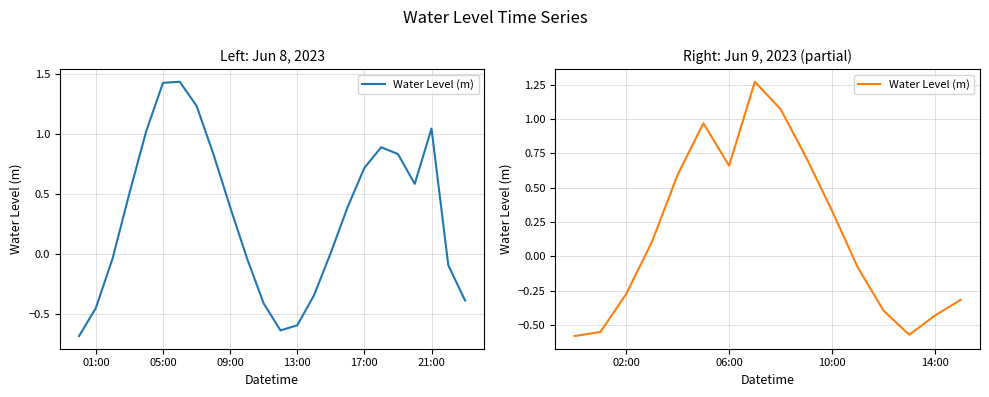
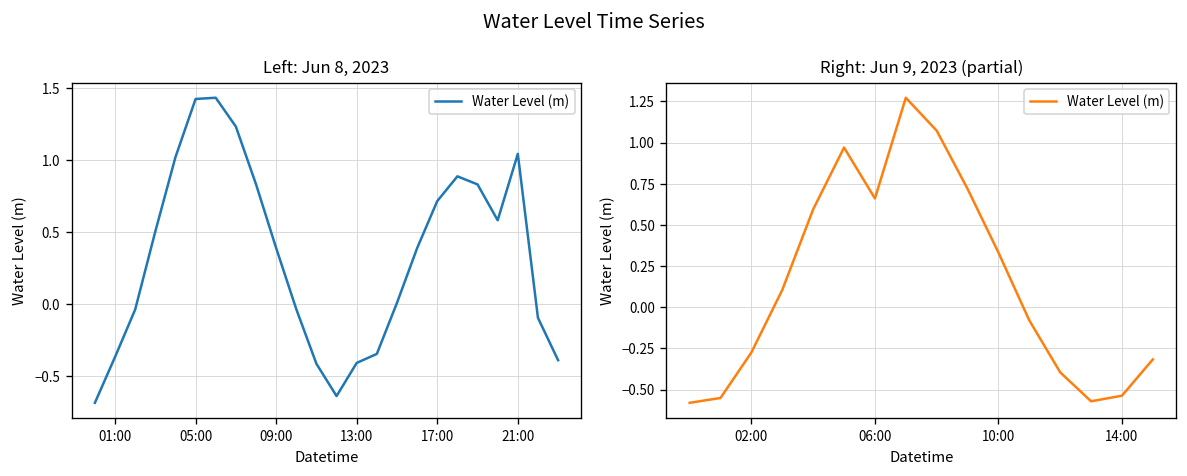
Left: Jun 8, 2023, 01:00: -0.45 -> -0.37
Left: Jun 8, 2023, 13:00: -0.60 -> -0.41
Right: Jun 9, 2023 (partial), 14:00: -0.43 -> -0.54
